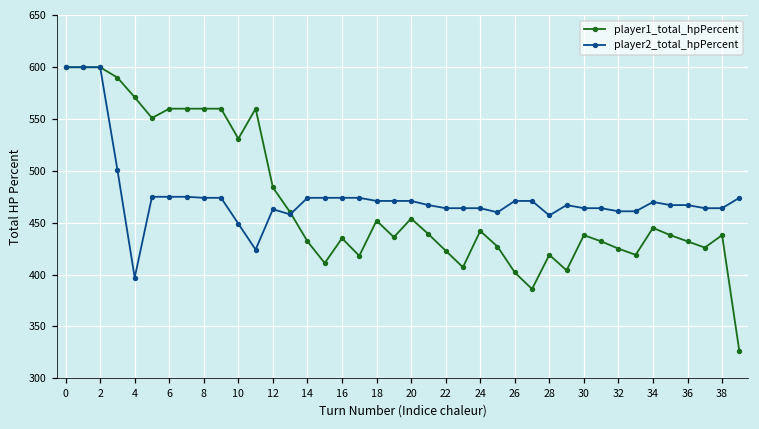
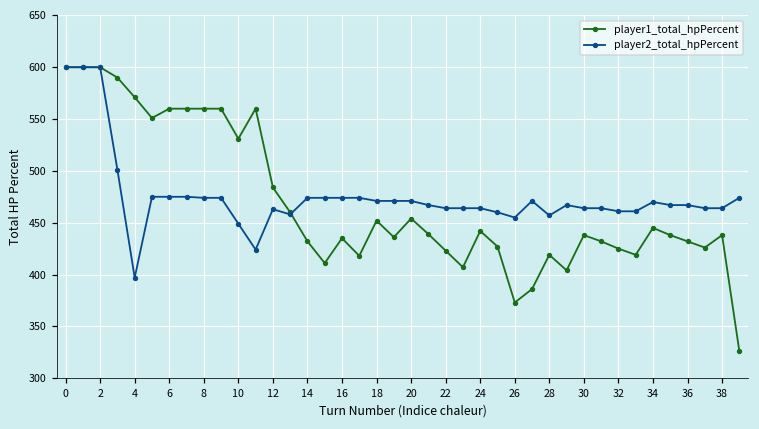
player1_total_hpPercent, 26: 400 -> 370
player2_total_hpPercent, 26: 470 -> 460
